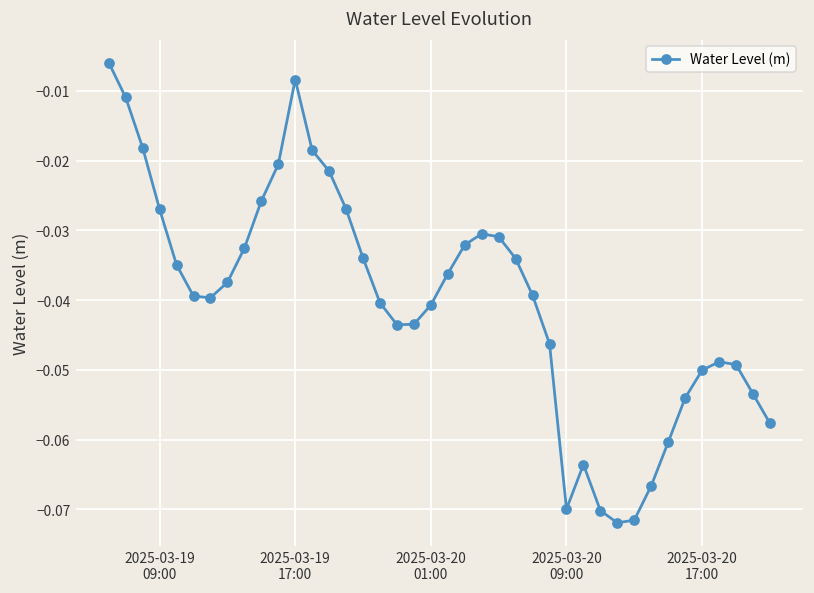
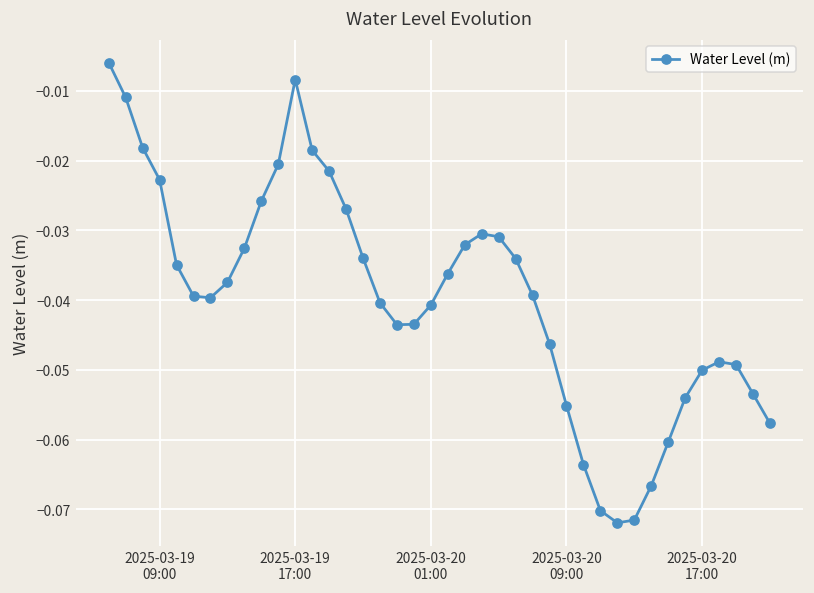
2025-03-19 09:00: -0.027 -> -0.023
2025-03-20 09:00: -0.070 -> -0.055
